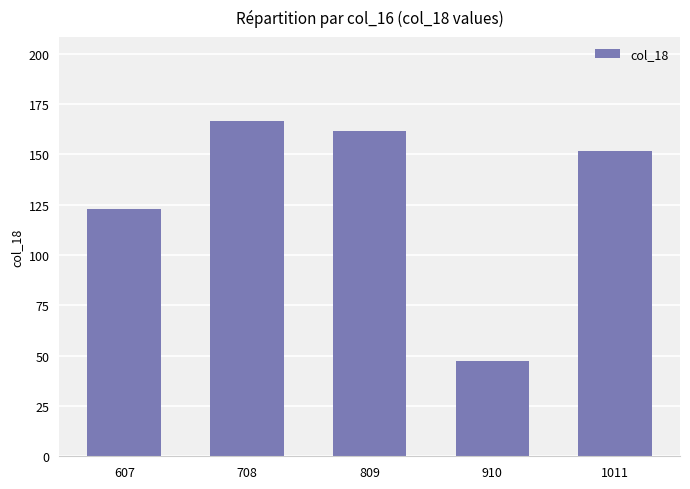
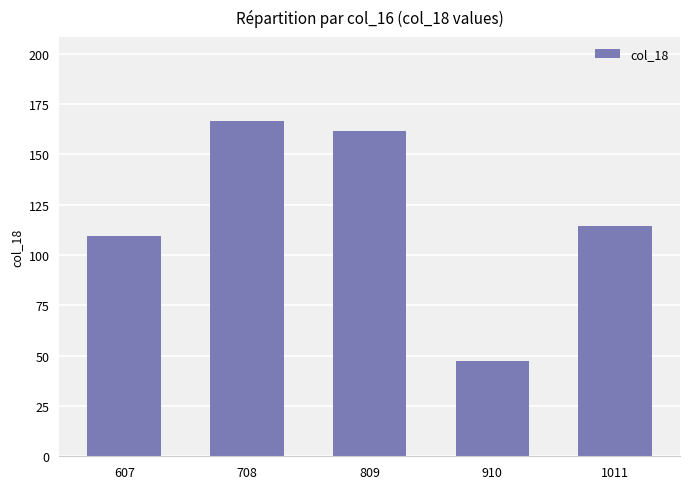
607: 123 -> 110
1011: 151 -> 114
